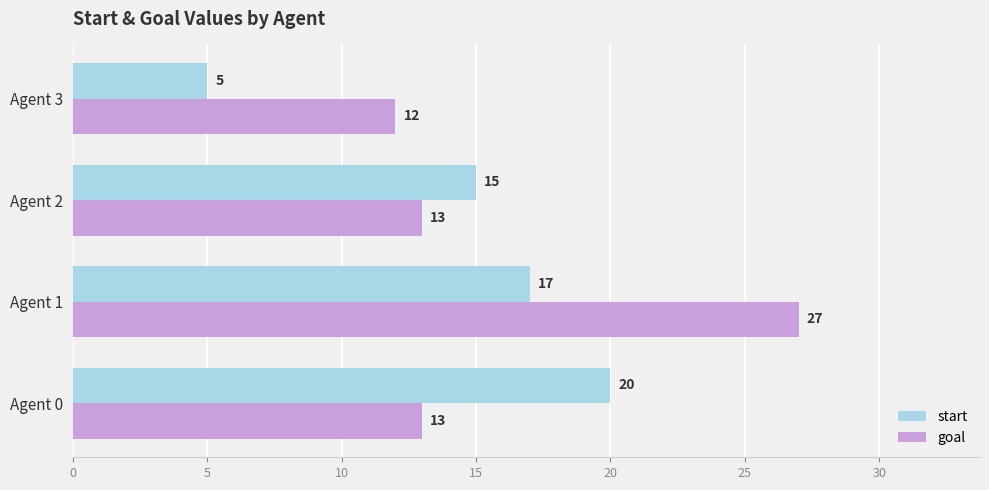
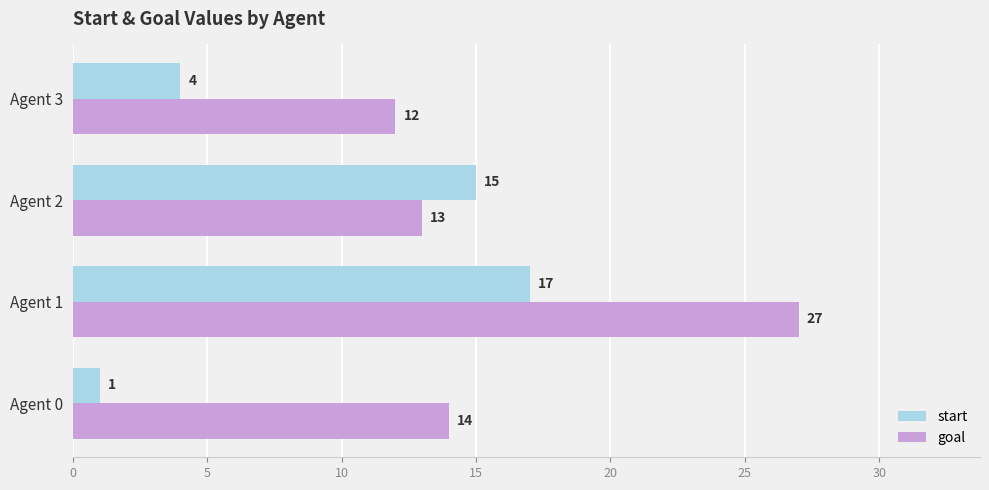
start, Agent 3: 5 -> 4
start, Agent 0: 20 -> 1
goal, Agent 0: 13 -> 14
